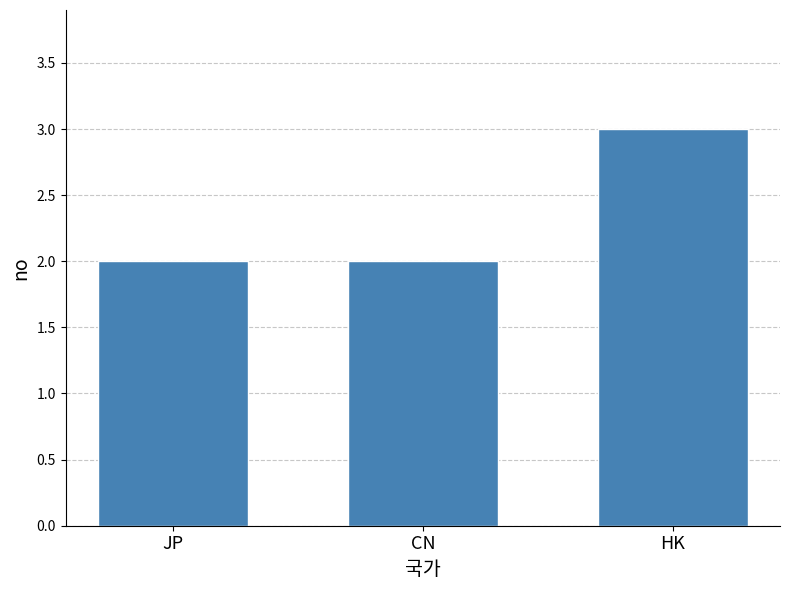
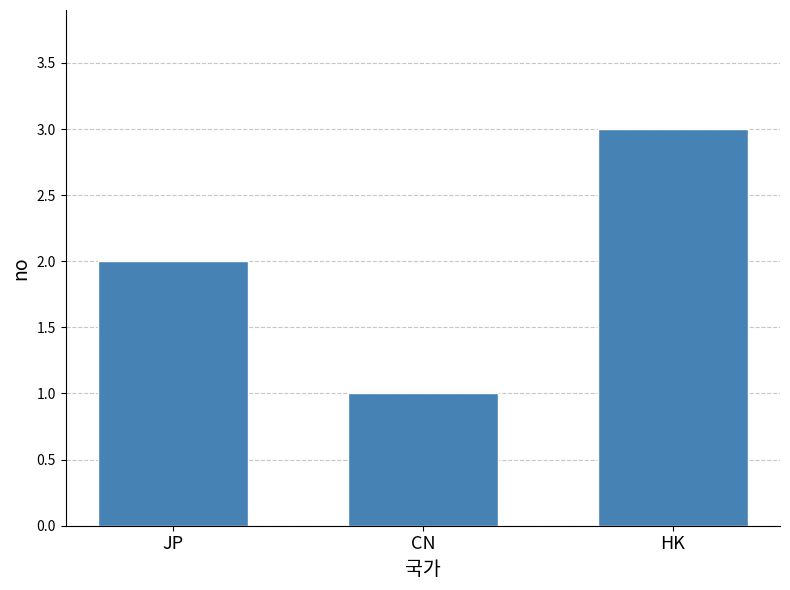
CN: 2 -> 1
